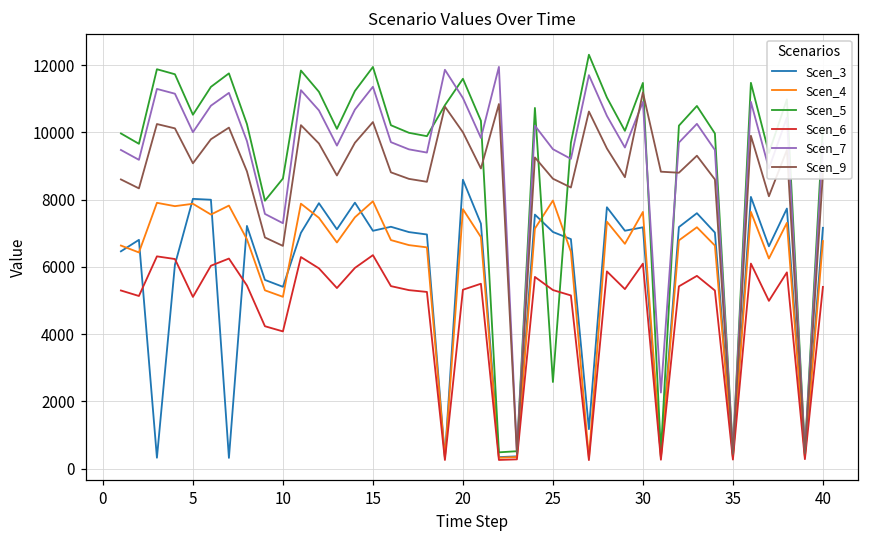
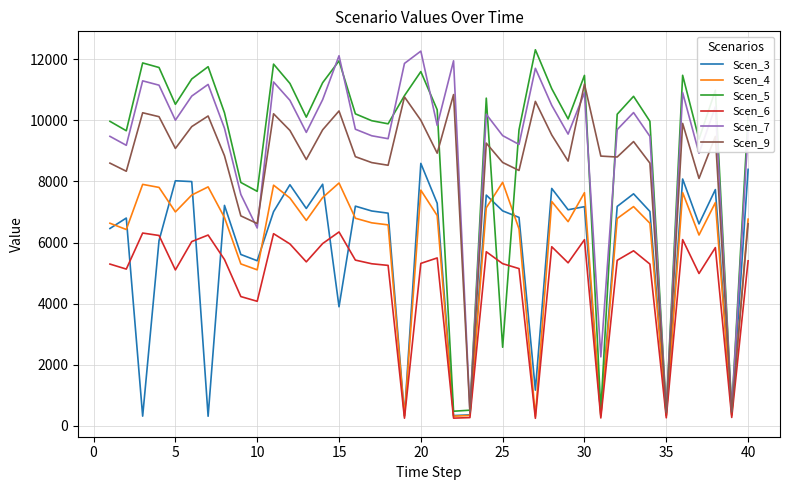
Scen_4, 5: 7900 -> 7000
Scen_5, 10: 8600 -> 7700
Scen_7, 10: 7300 -> 6500
Scen_3, 15: 7100 -> 3900
Scen_7, 15: 11400 -> 12100
Scen_7, 20: 11000 -> 12300
Scen_3, 40: 7200 -> 8400
Scen_9, 40: 8800 -> 6600
